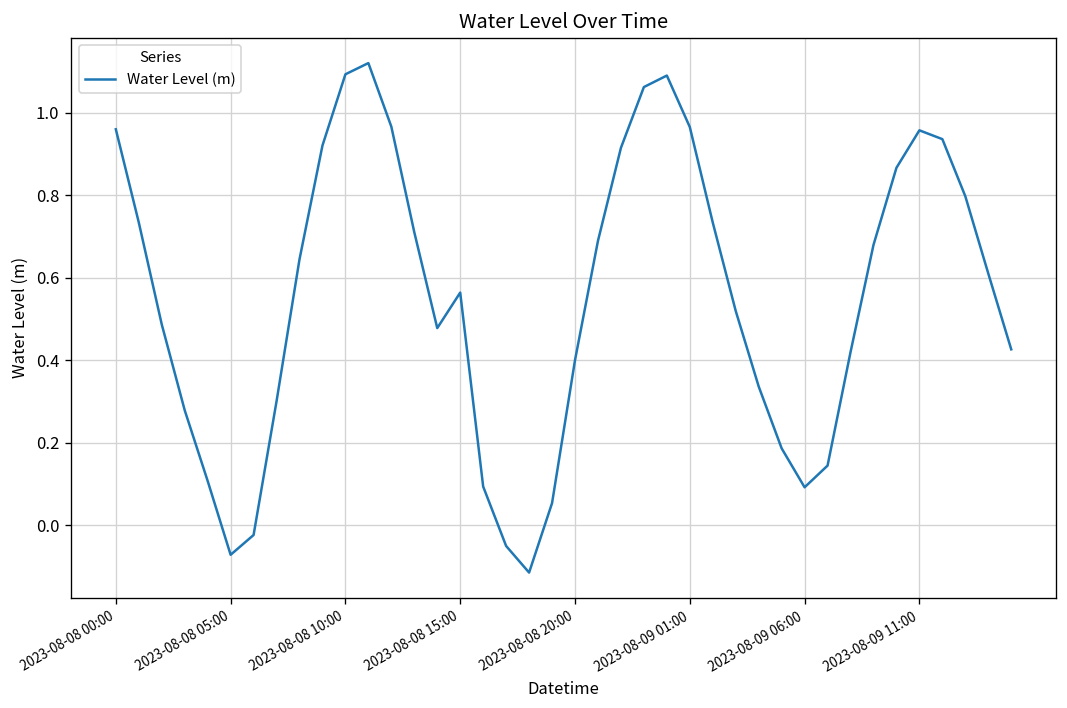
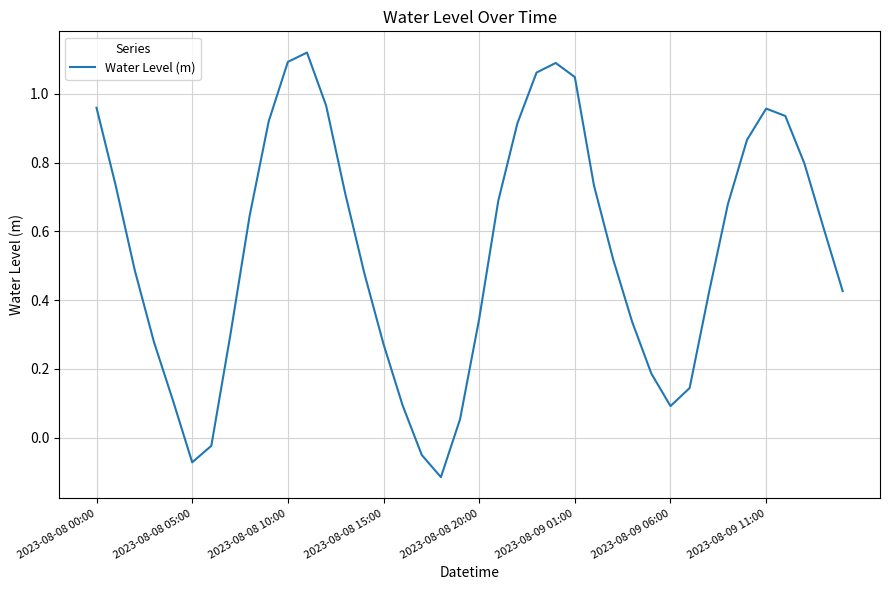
2023-08-08 15:00: 0.56 -> 0.27
2023-08-08 20:00: 0.40 -> 0.35
2023-08-09 01:00: 0.97 -> 1.05
